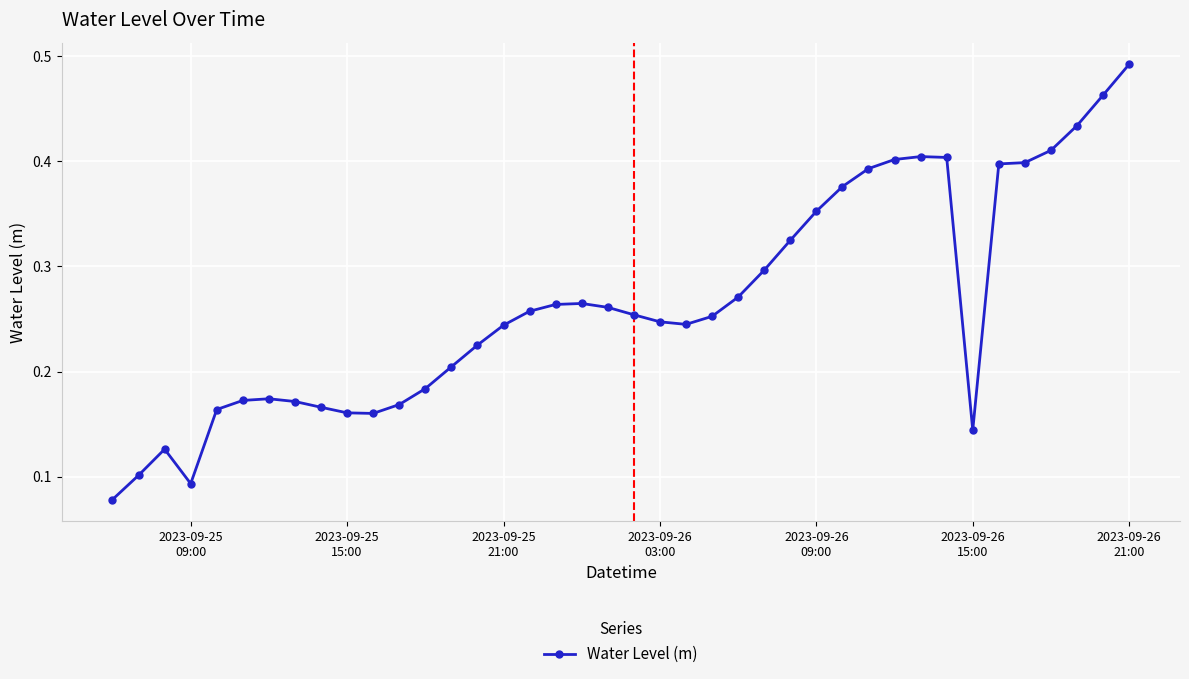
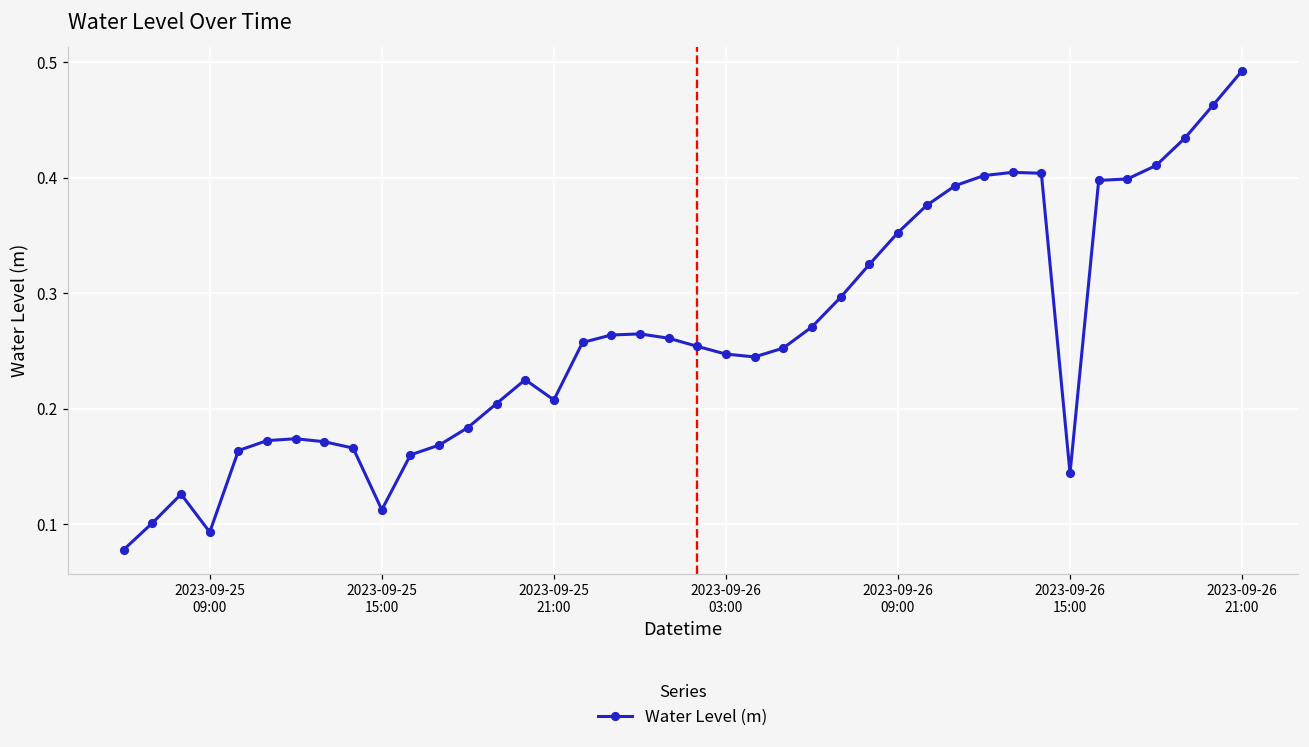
2023-09-25 15:00: 0.161 -> 0.113
2023-09-25 21:00: 0.244 -> 0.208
